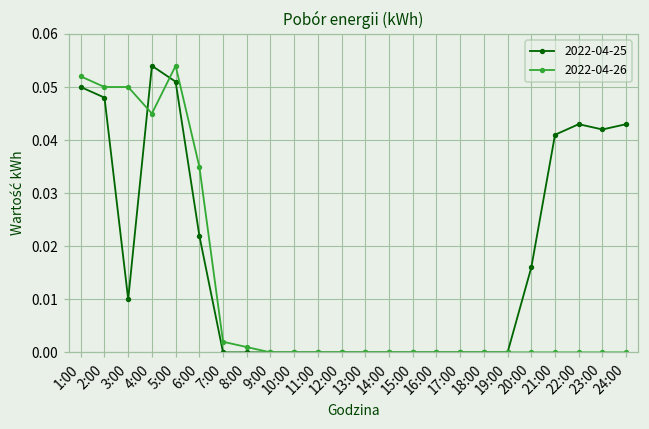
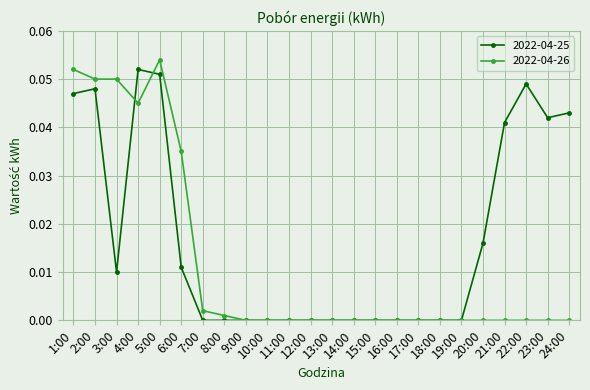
2022-04-25, 1:00: 0.050 -> 0.047
2022-04-25, 4:00: 0.054 -> 0.052
2022-04-25, 6:00: 0.022 -> 0.011
2022-04-25, 22:00: 0.043 -> 0.049
